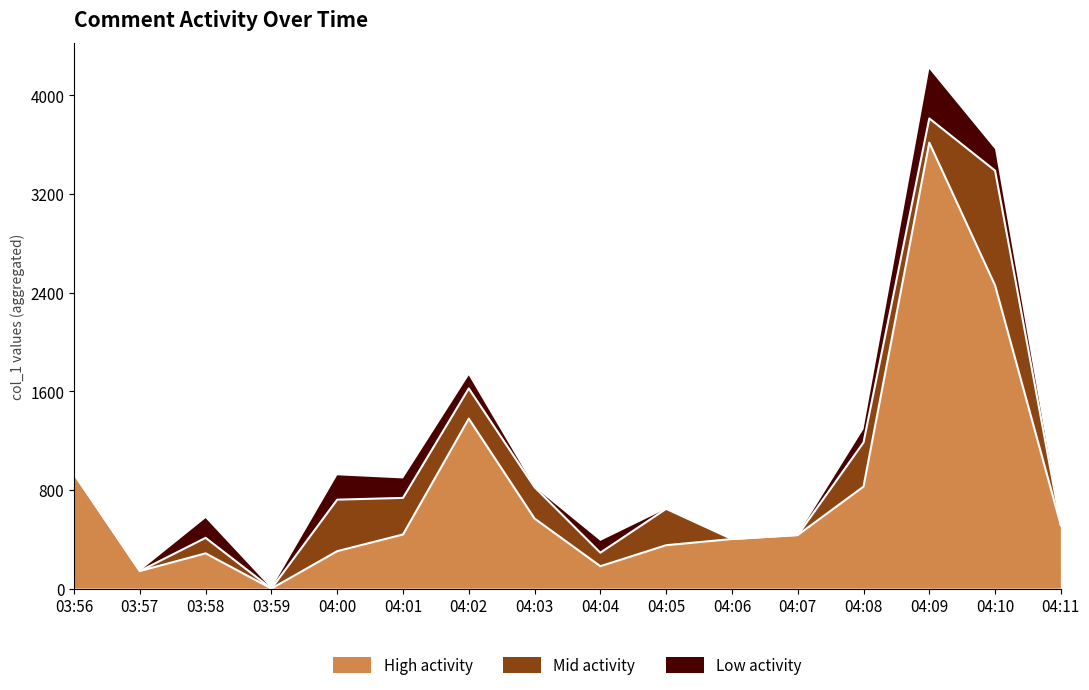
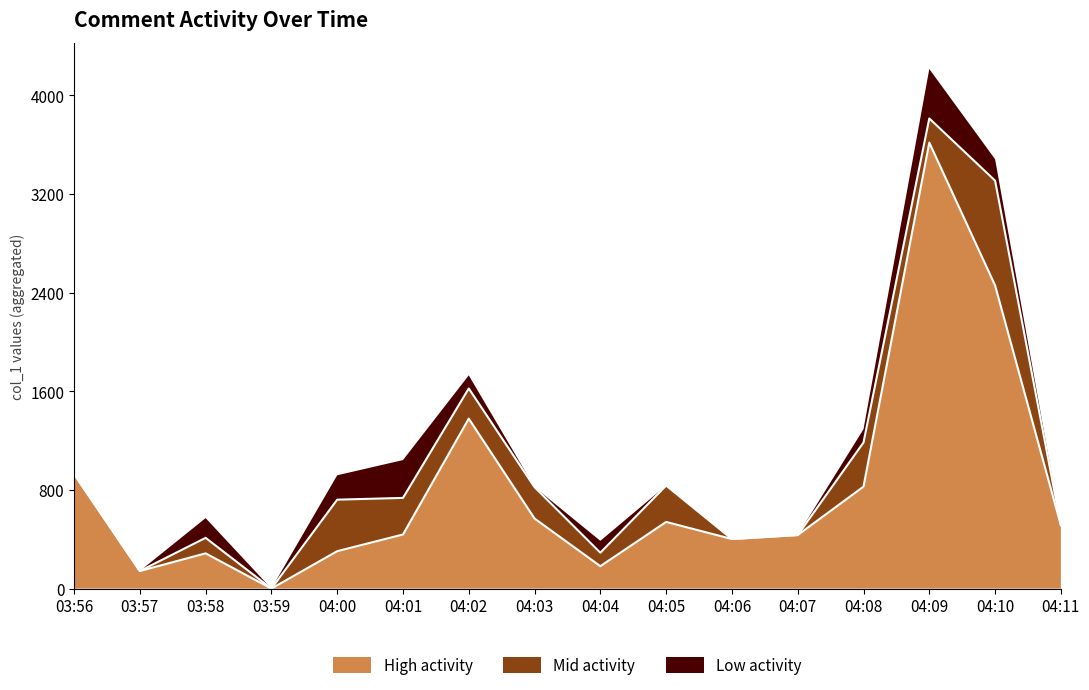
Low activity, 04:01: 160 -> 310
High activity, 04:05: 350 -> 540
Mid activity, 04:10: 930 -> 850
